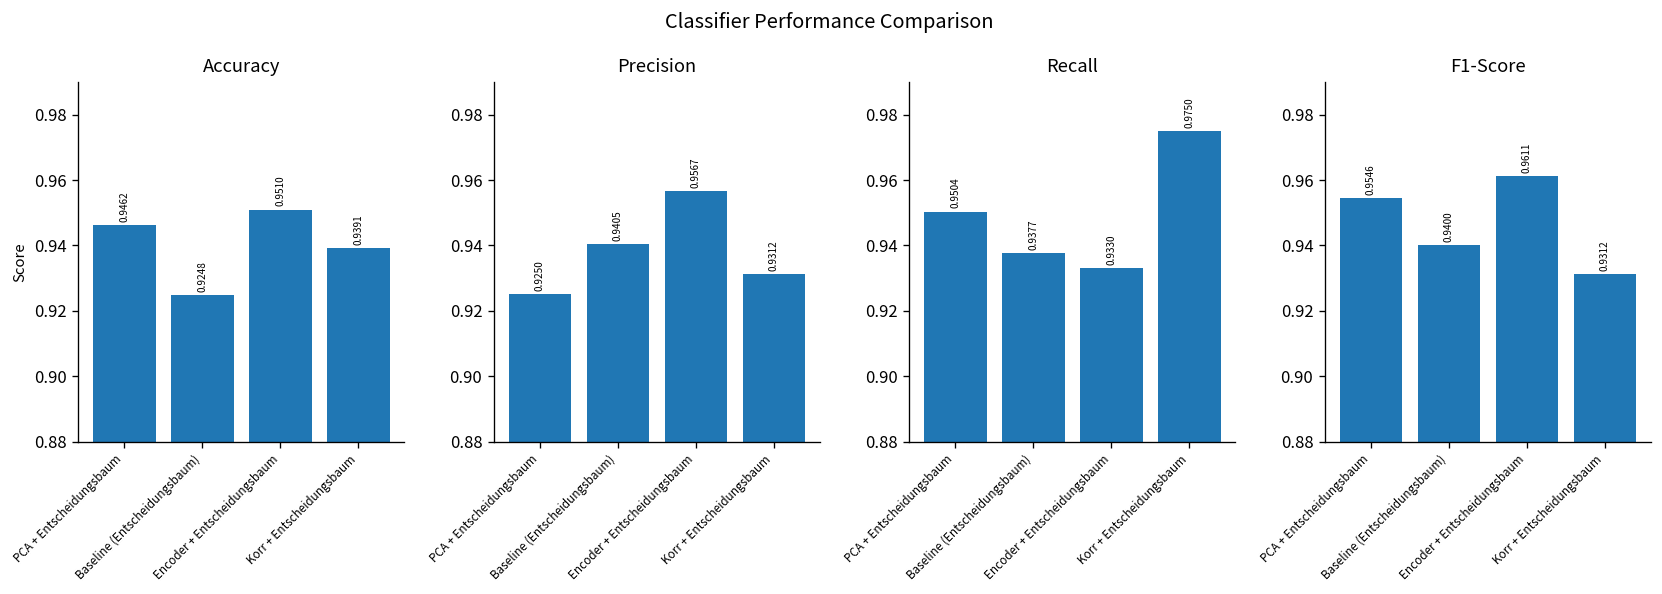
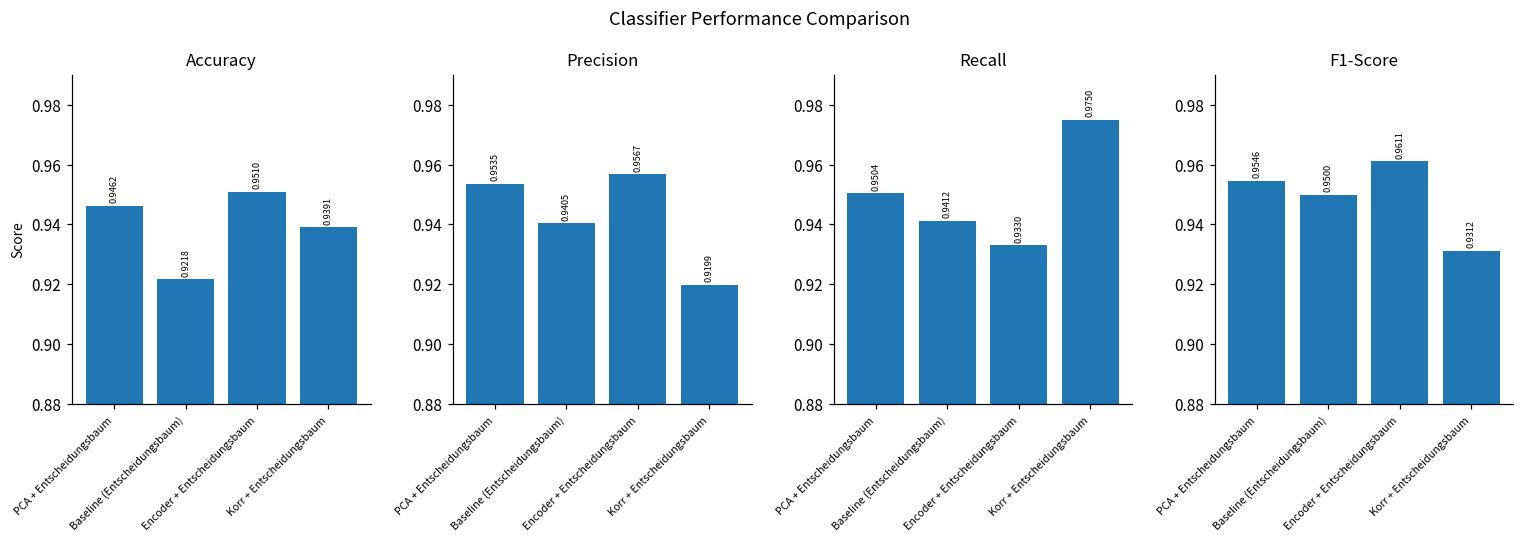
Accuracy, Baseline (Entscheidungsbaum): 0.9248 -> 0.9218
Precision, PCA + Entscheidungsbaum: 0.9250 -> 0.9535
Precision, Korr + Entscheidungsbaum: 0.9312 -> 0.9199
Recall, Baseline (Entscheidungsbaum): 0.9377 -> 0.9412
F1-Score, Baseline (Entscheidungsbaum): 0.9400 -> 0.9500
